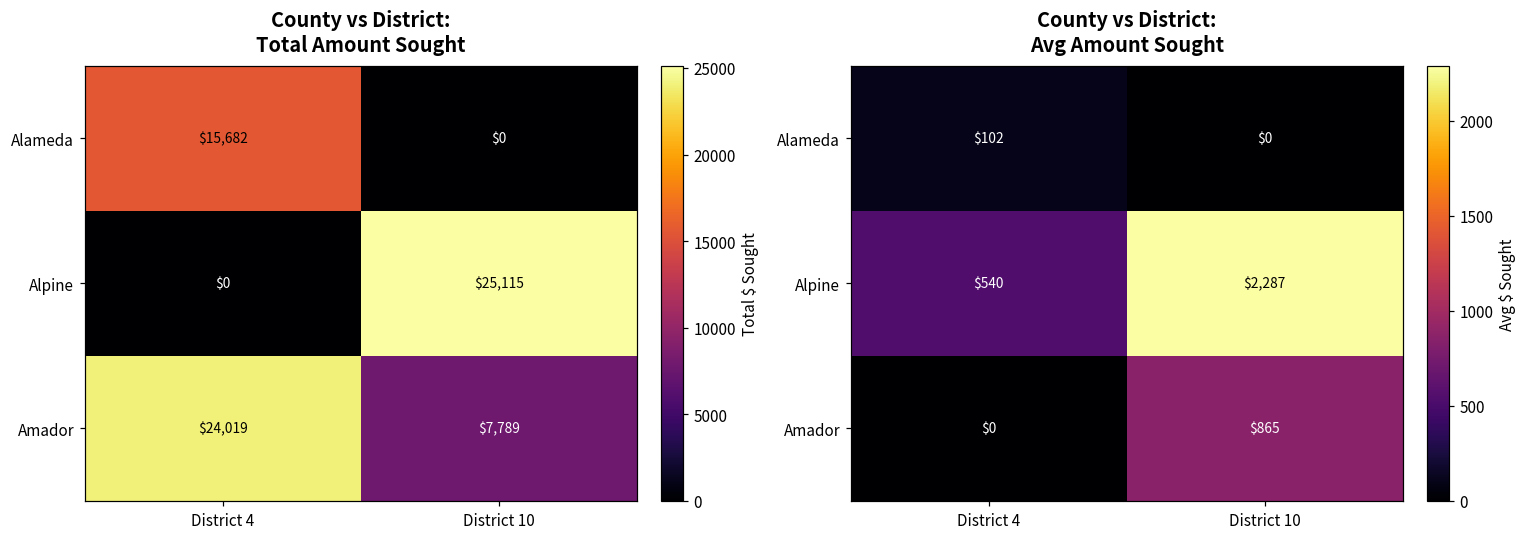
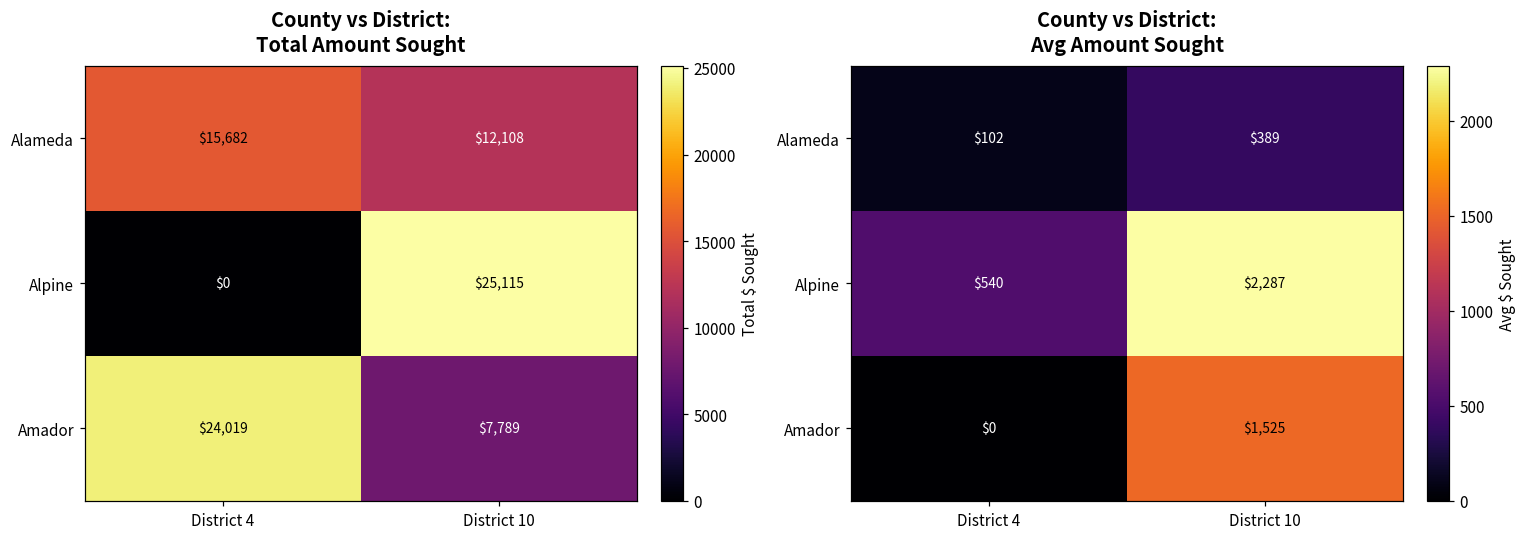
County vs District: Total Amount Sought, Alameda, District 10: $0 -> $12,108
County vs District: Avg Amount Sought, Alameda, District 10: $0 -> $389
County vs District: Avg Amount Sought, Amador, District 10: $865 -> $1,525
